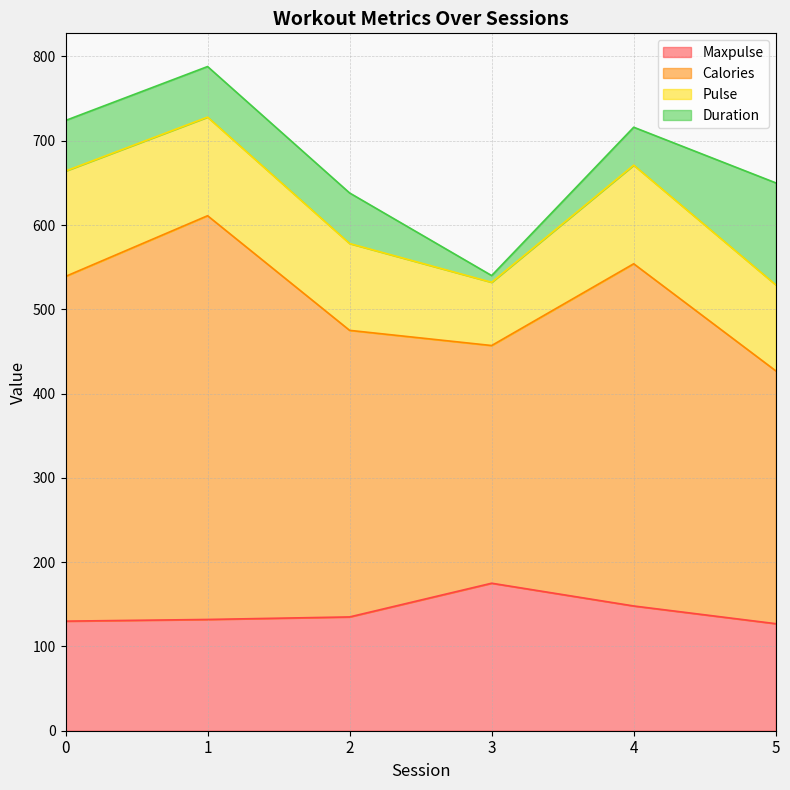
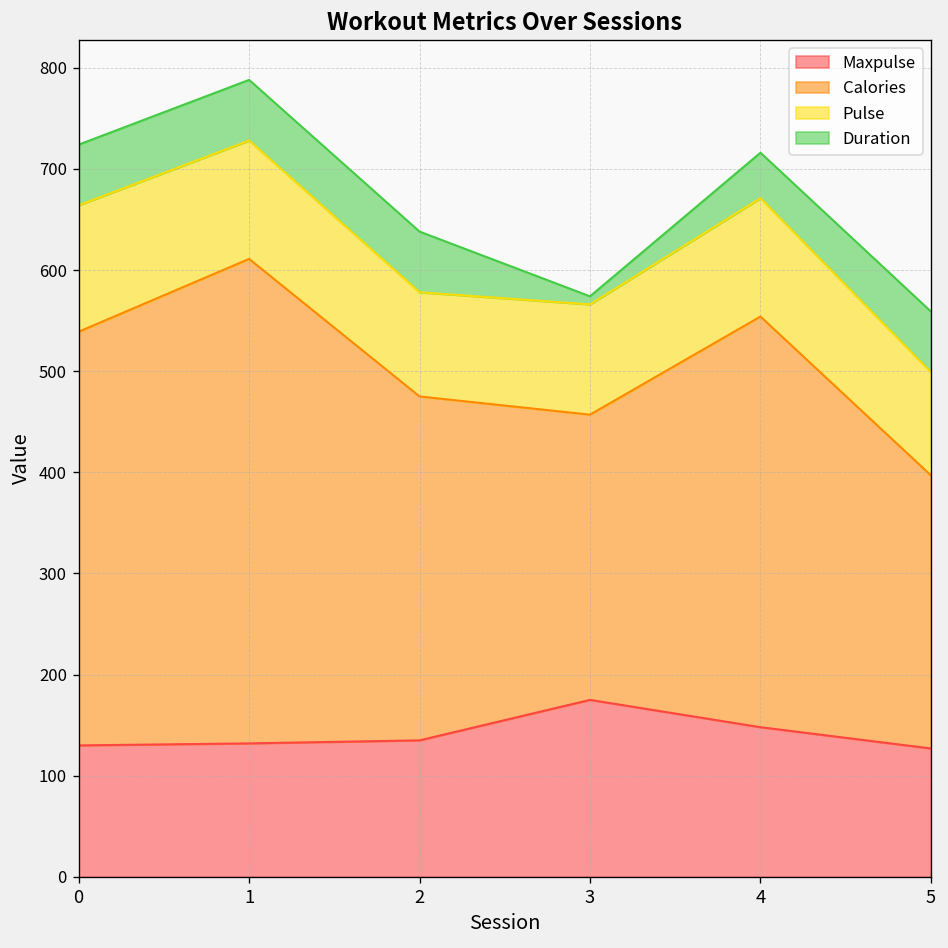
Pulse, 3: 80 -> 110
Calories, 5: 300 -> 270
Duration, 5: 120 -> 60
